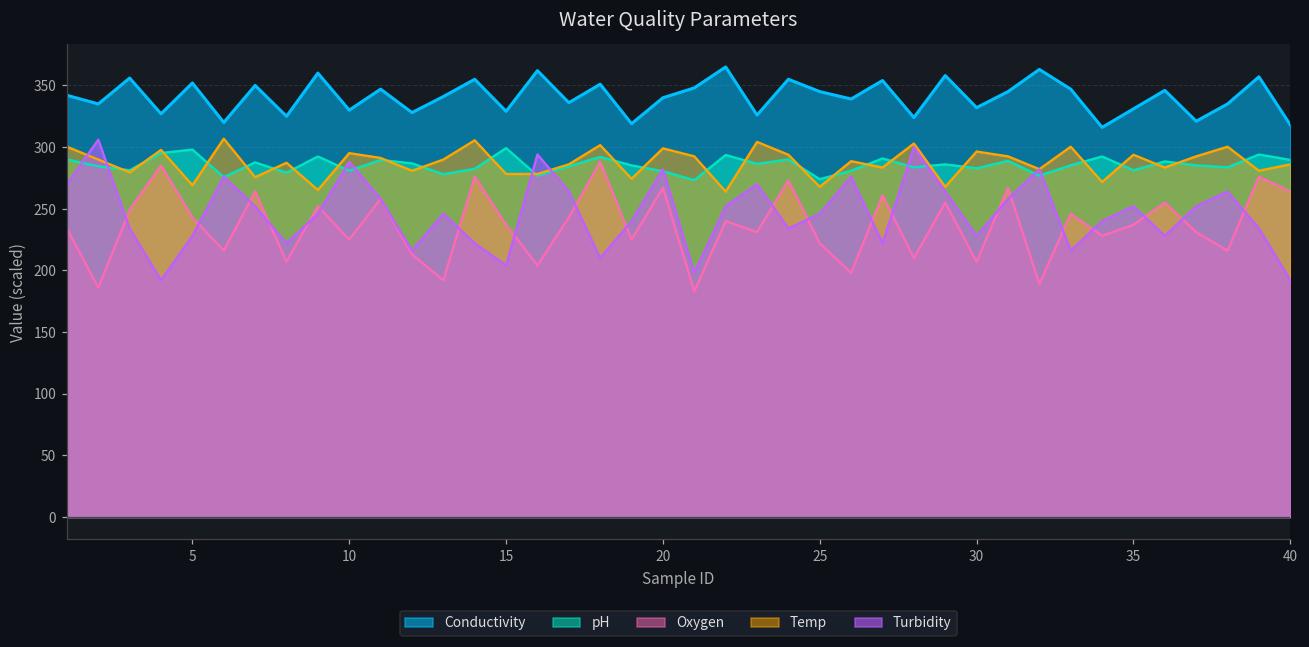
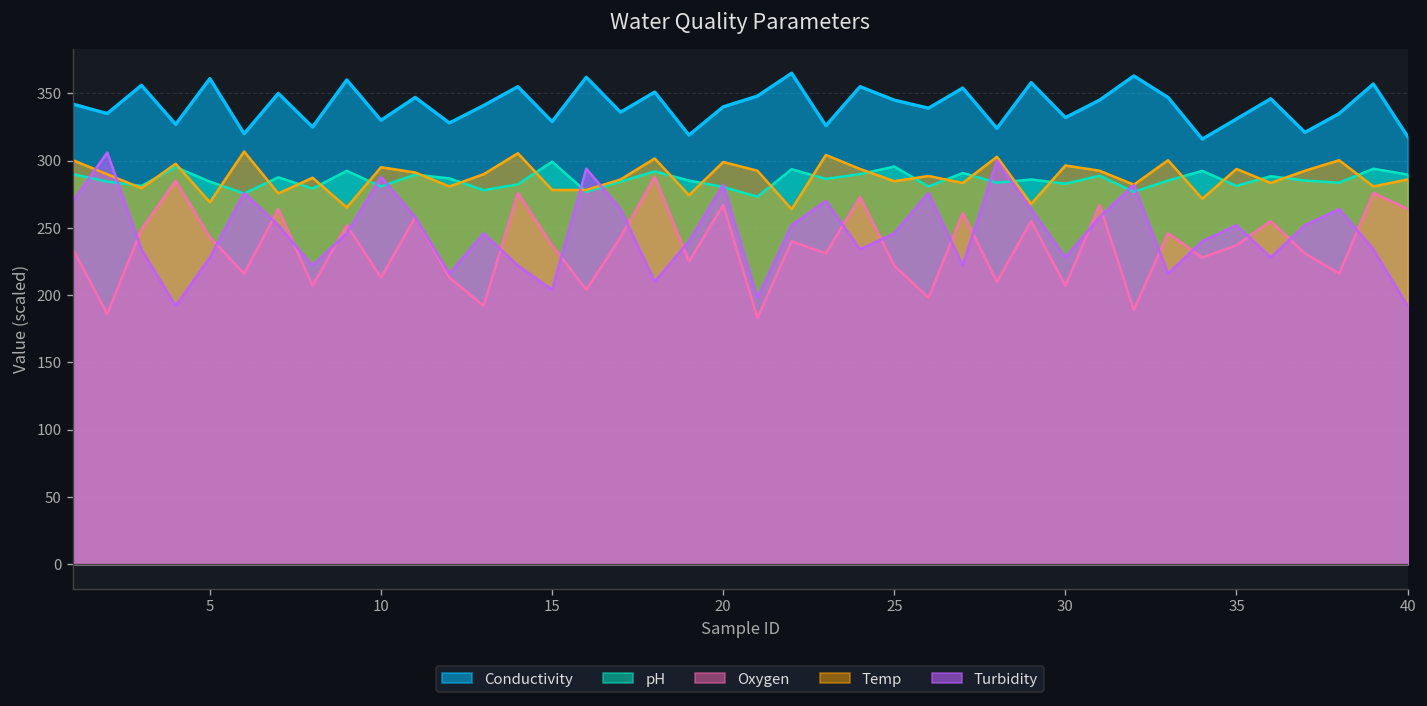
Conductivity, 5: 352 -> 361
pH, 5: 298 -> 284
Oxygen, 10: 225 -> 213
pH, 25: 274 -> 296
Temp, 25: 268 -> 285
